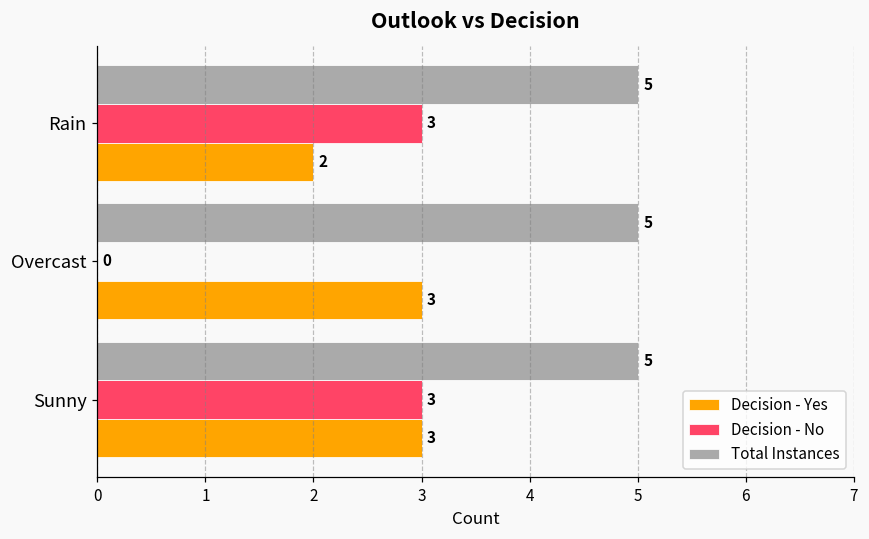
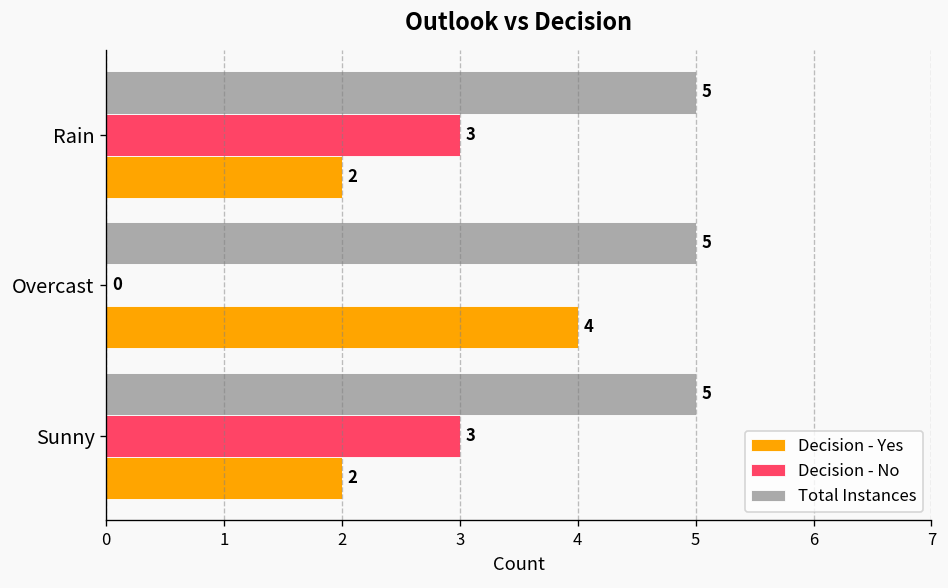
Decision - Yes, Overcast: 3 -> 4
Decision - Yes, Sunny: 3 -> 2
